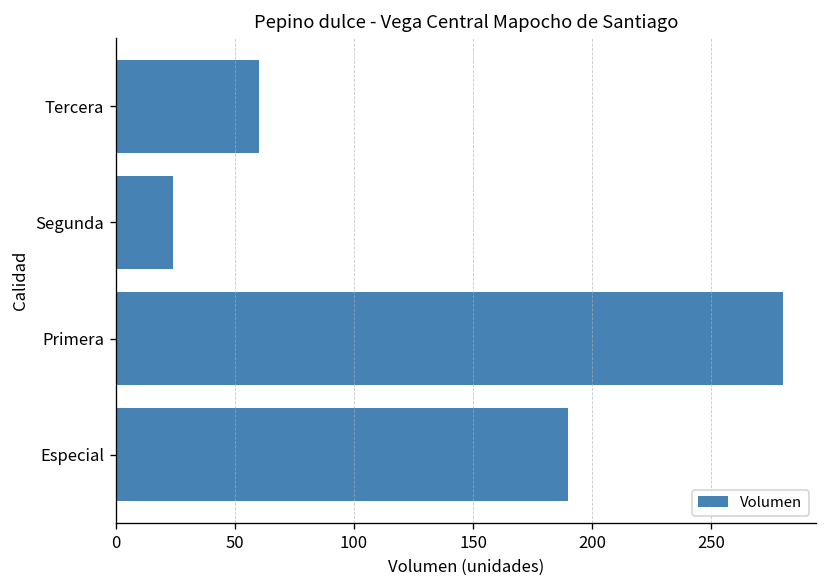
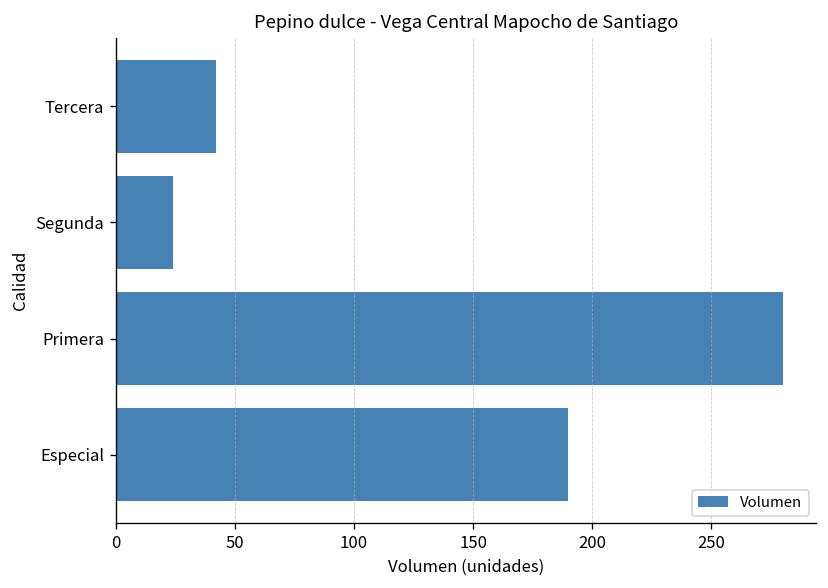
Tercera: 60 -> 42
